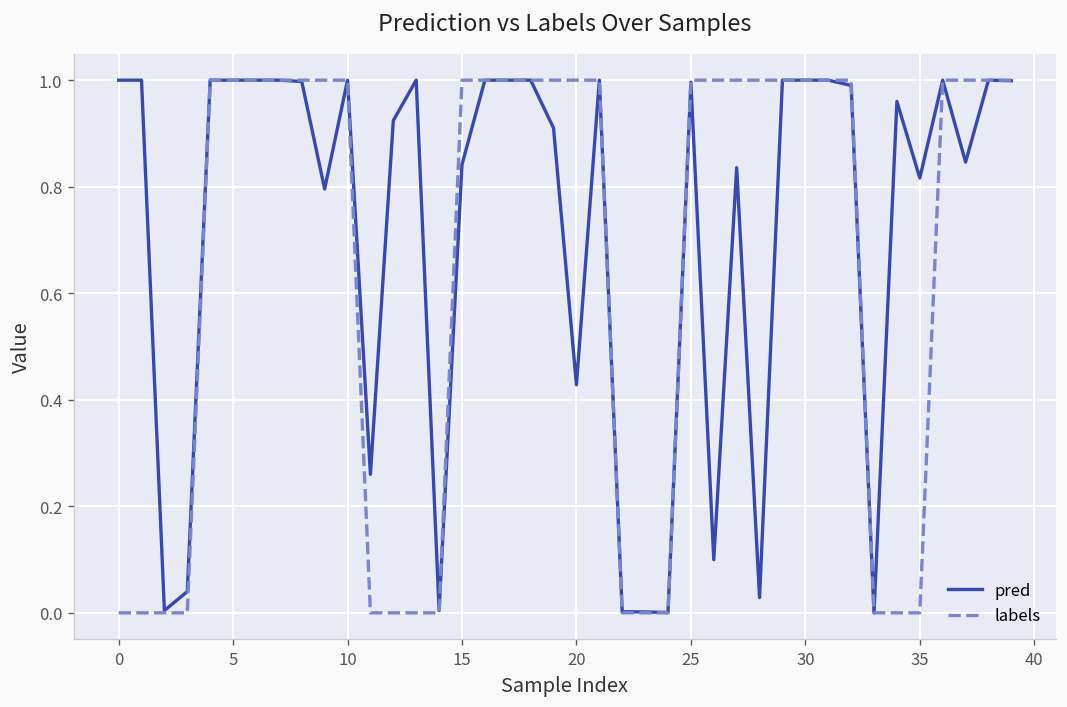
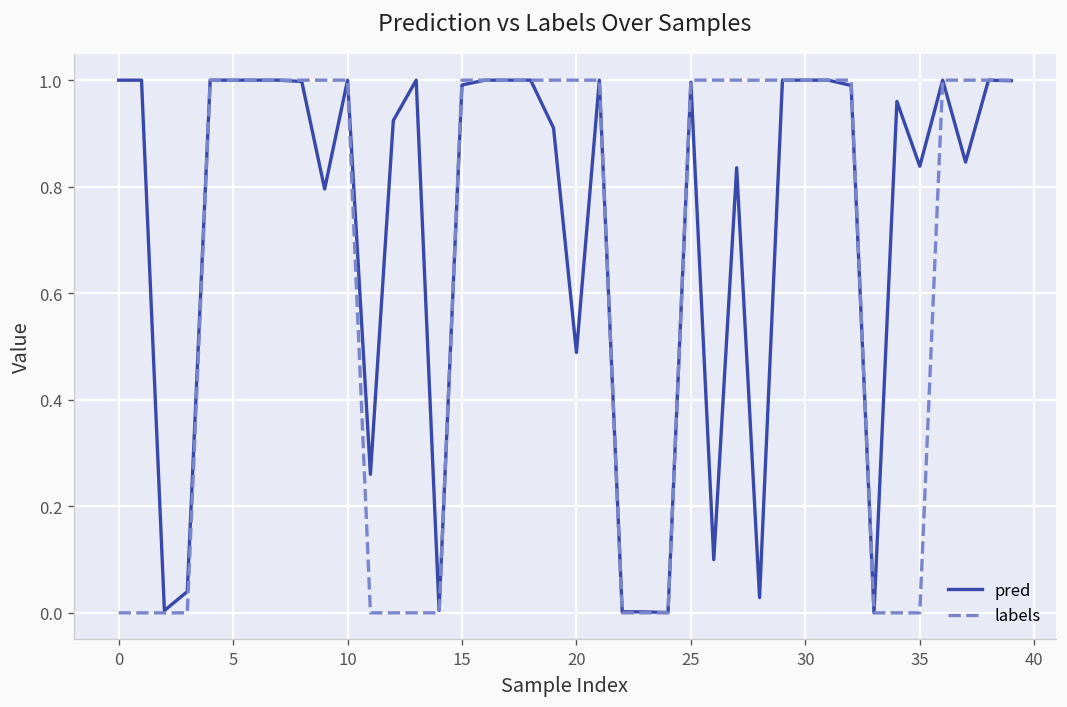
pred, 15: 0.84 -> 0.99
pred, 20: 0.43 -> 0.49
pred, 35: 0.82 -> 0.84
